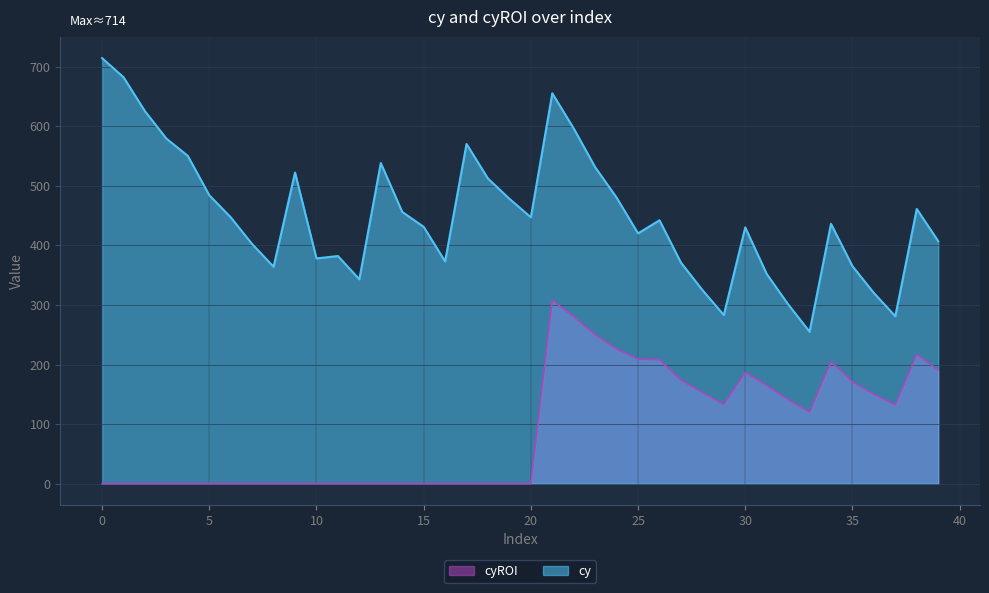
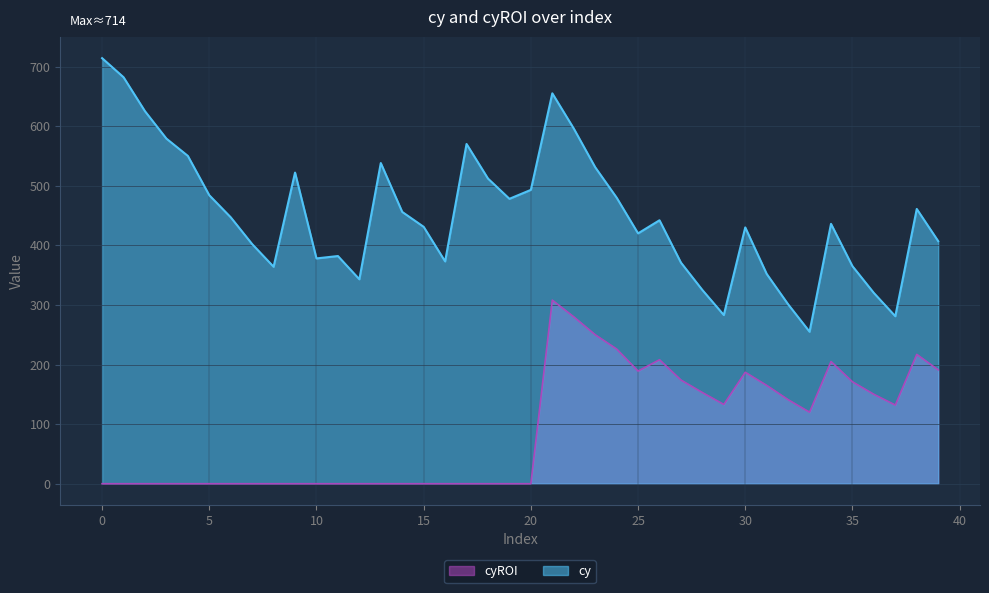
cy, 20: 450 -> 490
cyROI, 25: 210 -> 190
